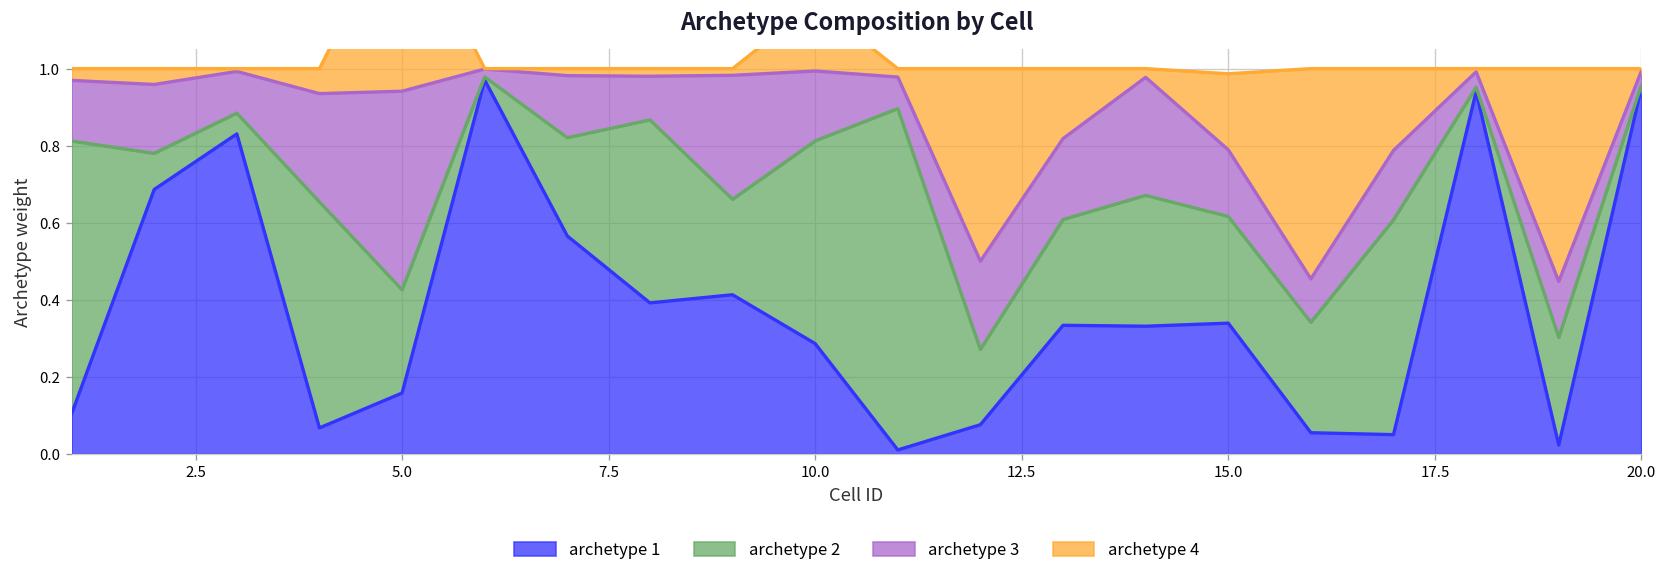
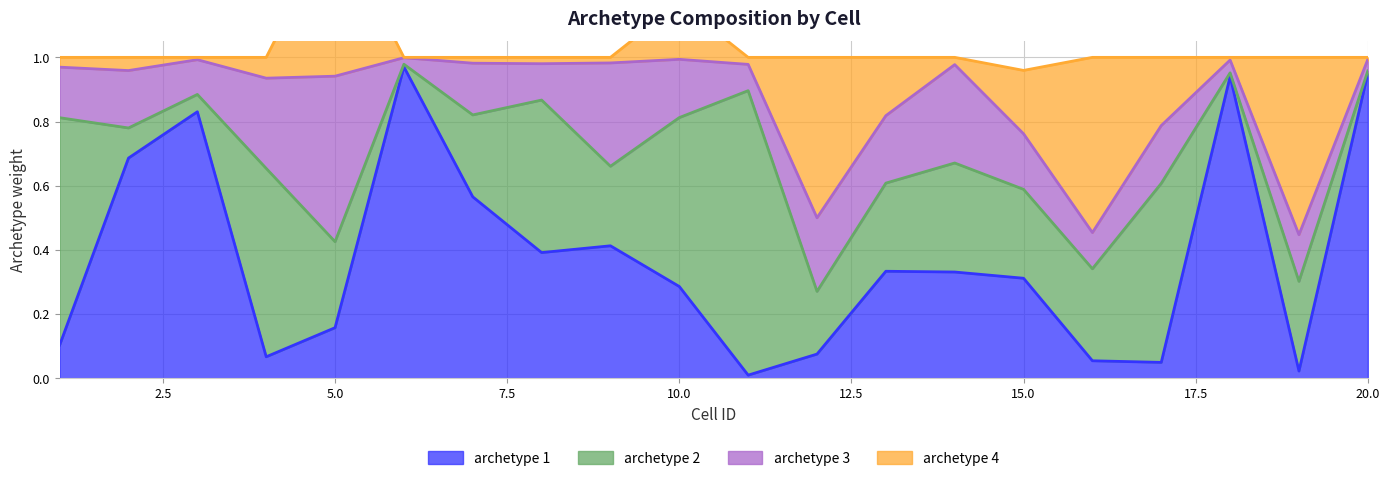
archetype 1, 15.0: 0.34 -> 0.31
